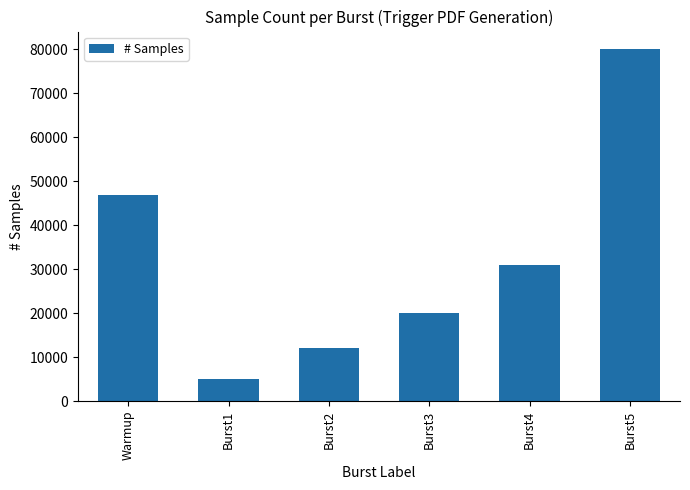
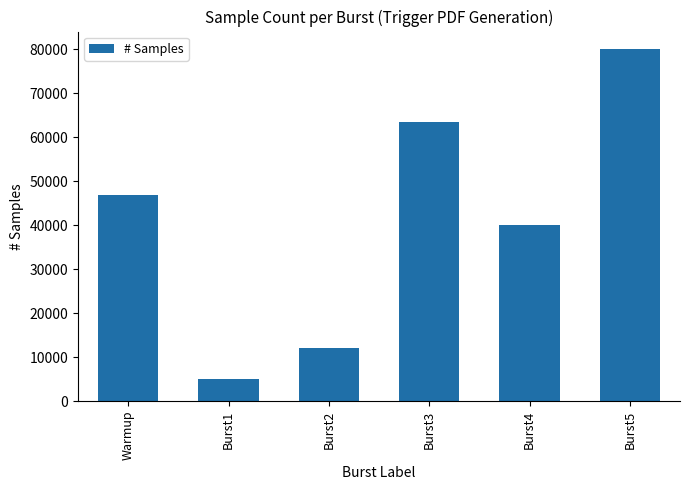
Burst3: 20000 -> 63000
Burst4: 31000 -> 40000
